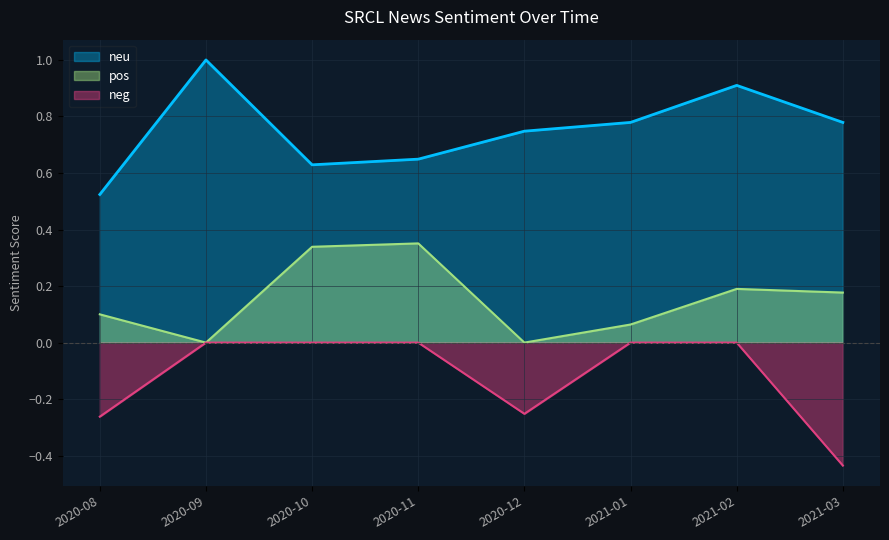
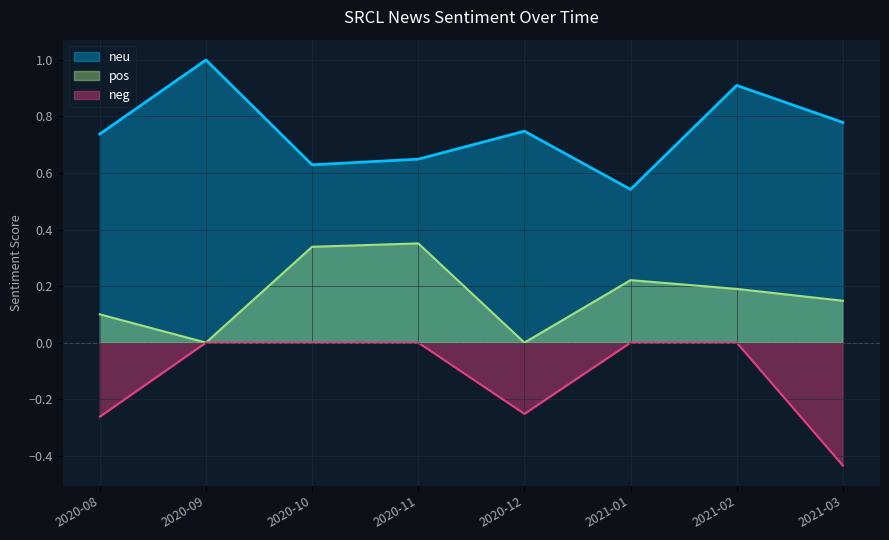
neu, 2020-08: 0.52 -> 0.74
neu, 2021-01: 0.78 -> 0.54
pos, 2021-01: 0.06 -> 0.22
pos, 2021-03: 0.18 -> 0.15
